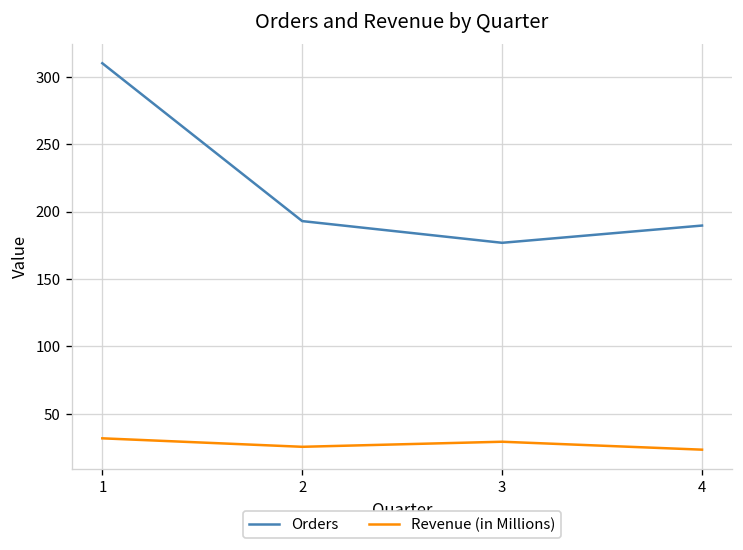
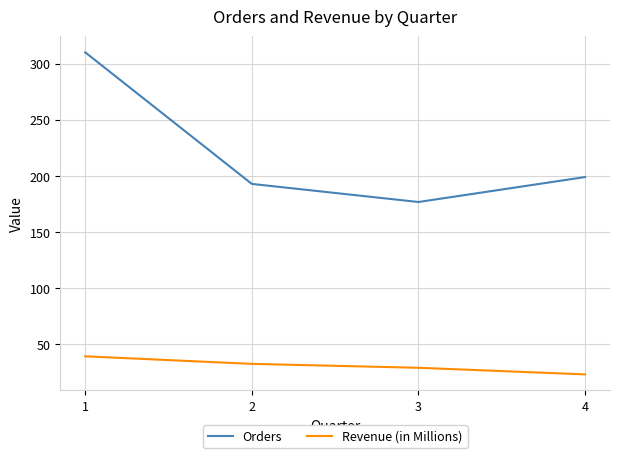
Revenue (in Millions), 1: 32 -> 39
Revenue (in Millions), 2: 25 -> 33
Orders, 4: 190 -> 199
